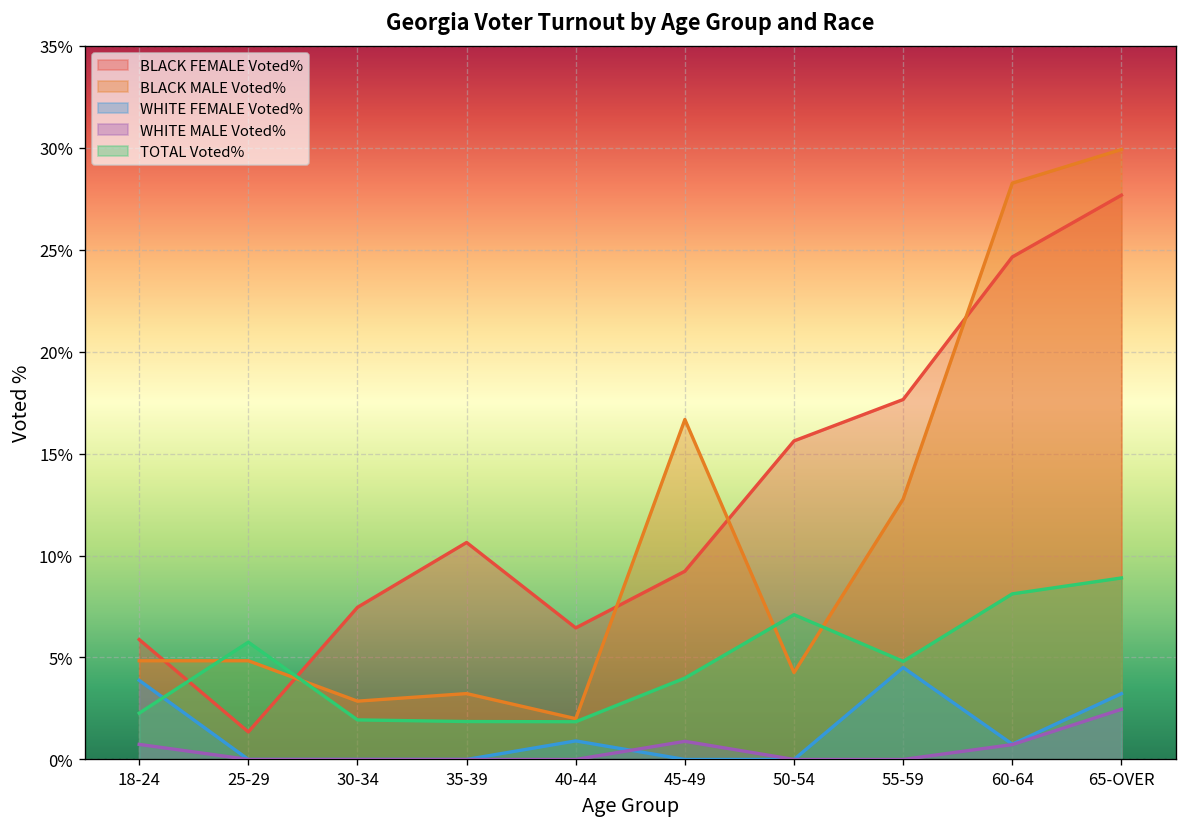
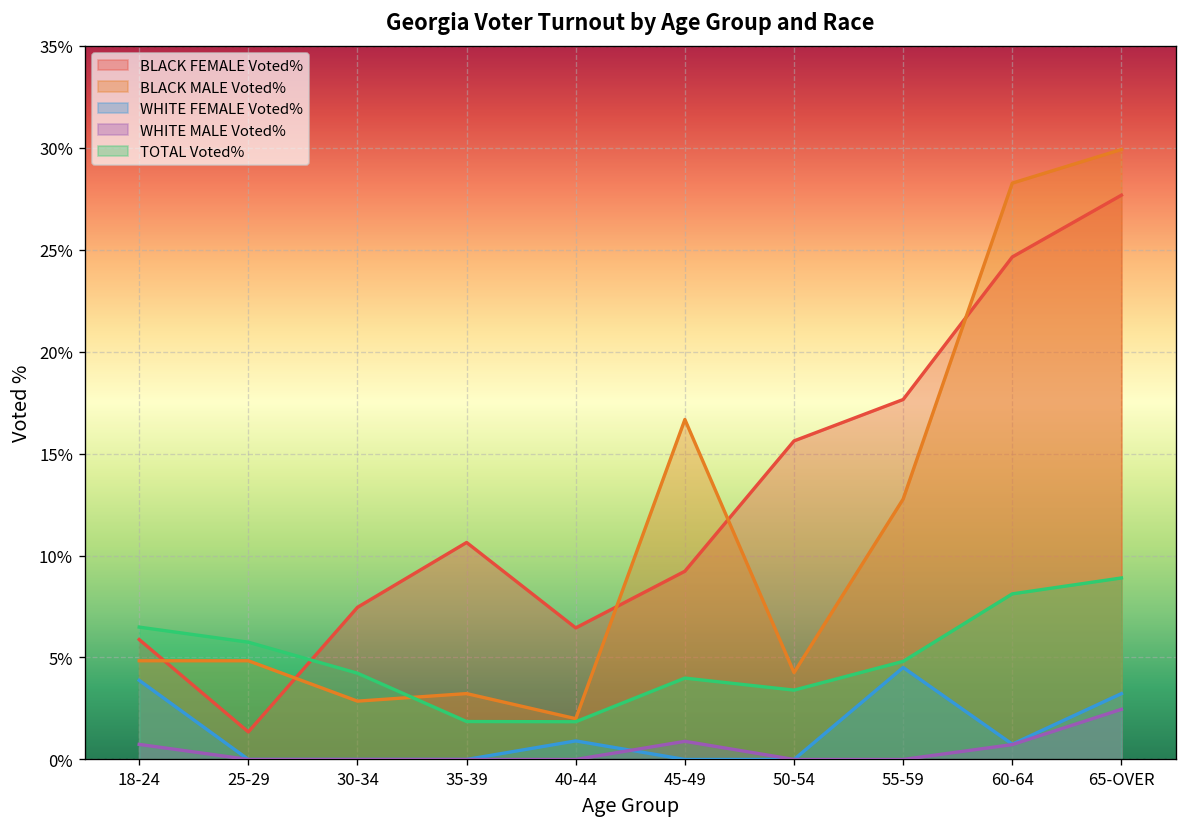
TOTAL Voted%, 18-24: 2.3% -> 6.5%
TOTAL Voted%, 30-34: 1.9% -> 4.2%
TOTAL Voted%, 50-54: 7.1% -> 3.4%
